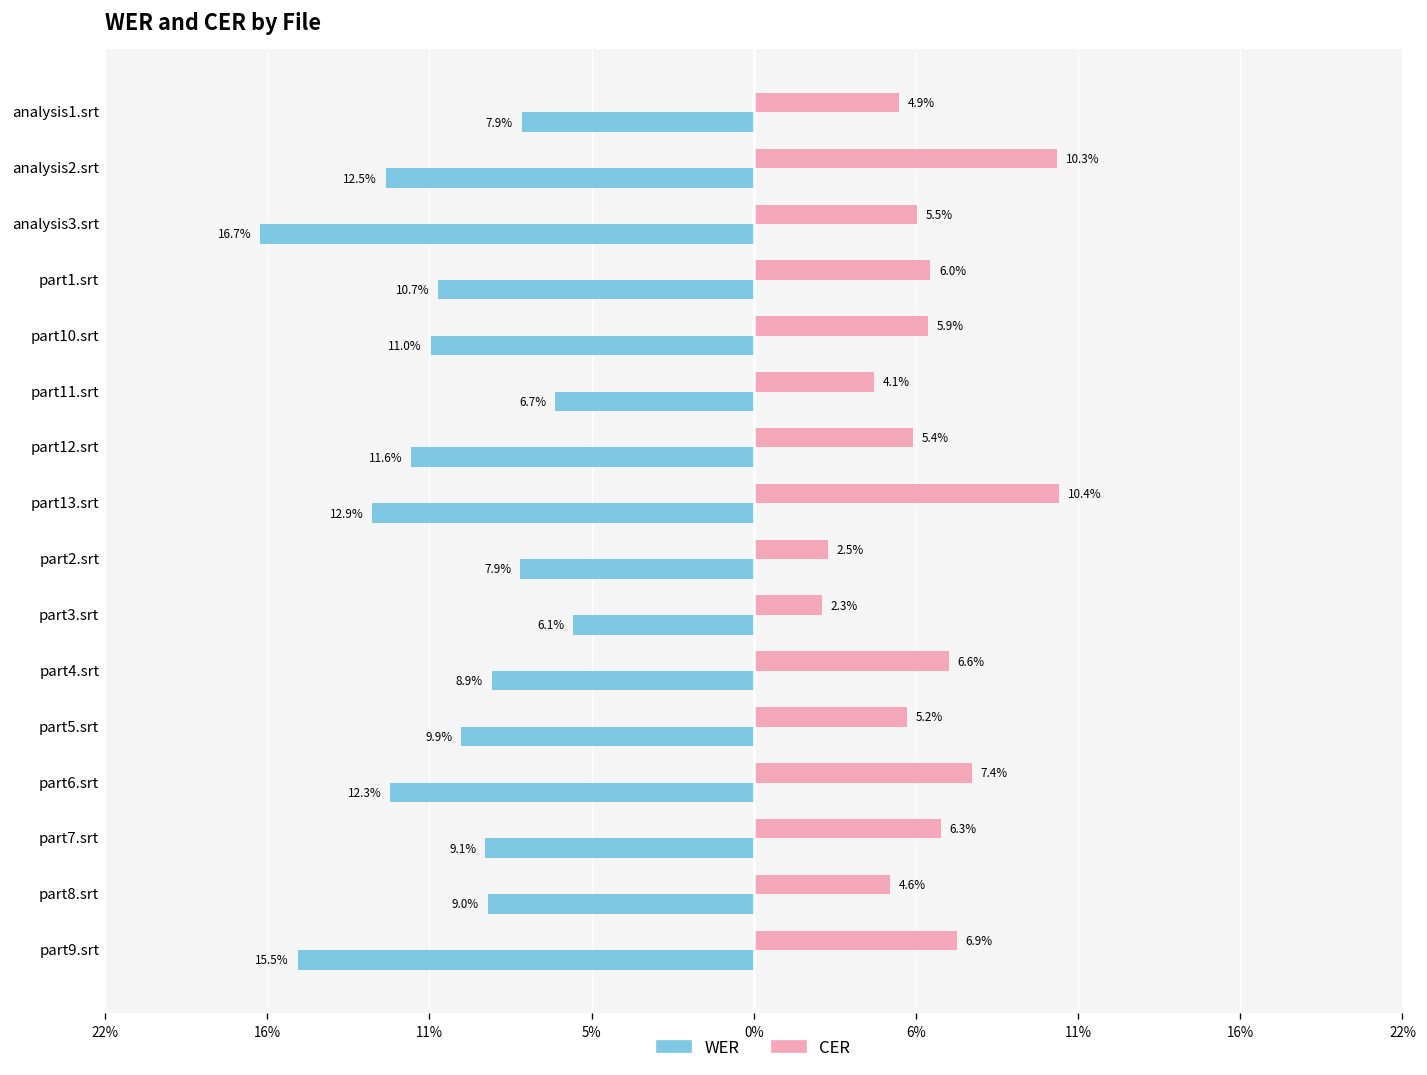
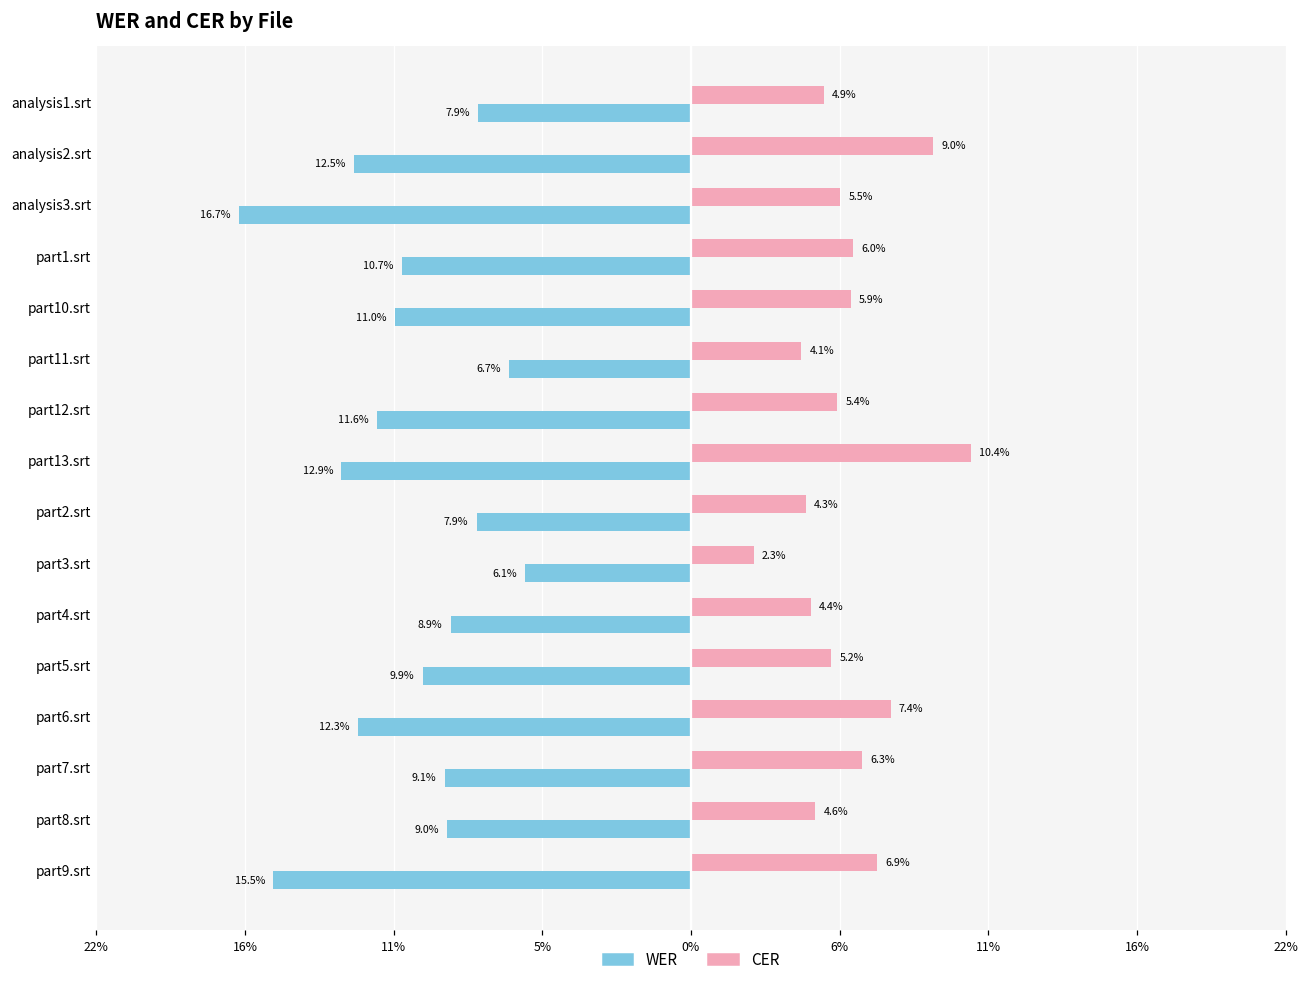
CER, analysis2.srt: 10.3% -> 9.0%
CER, part2.srt: 2.5% -> 4.3%
CER, part4.srt: 6.6% -> 4.4%
